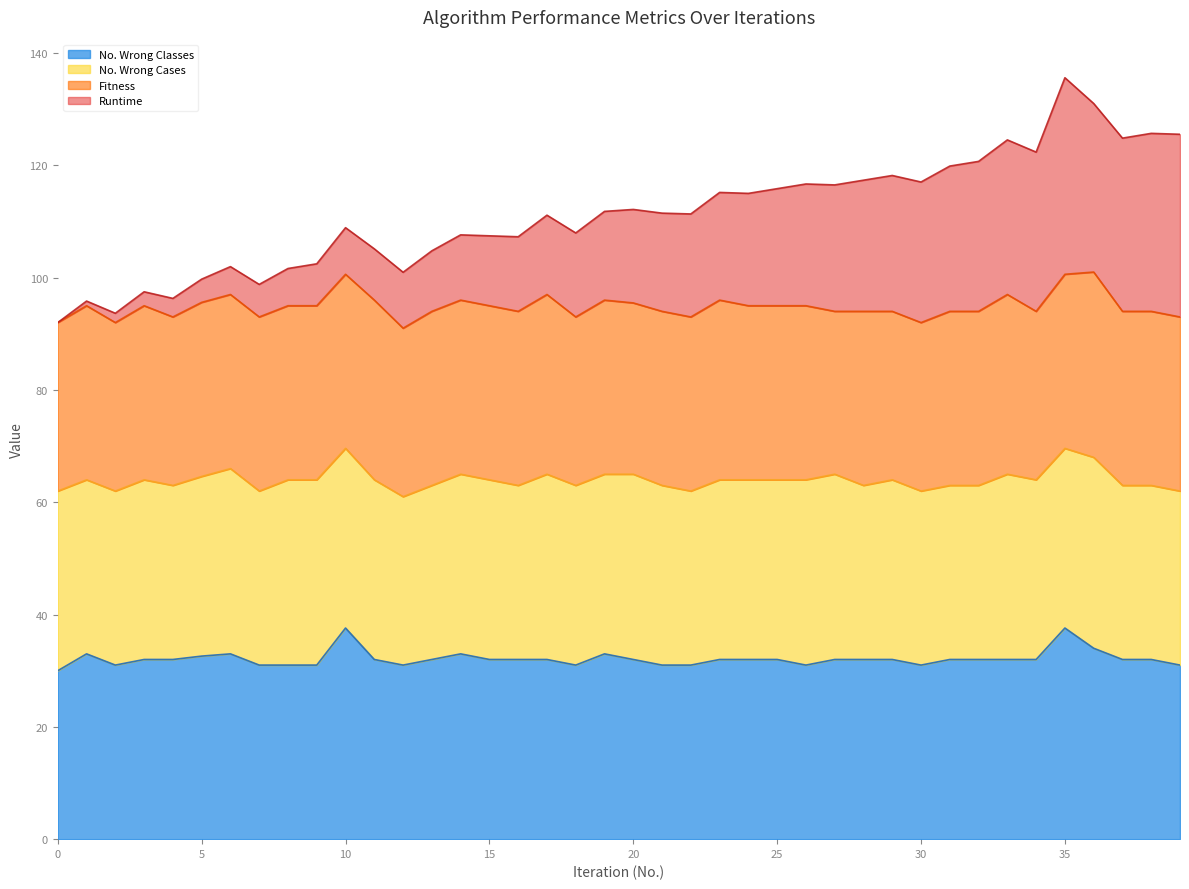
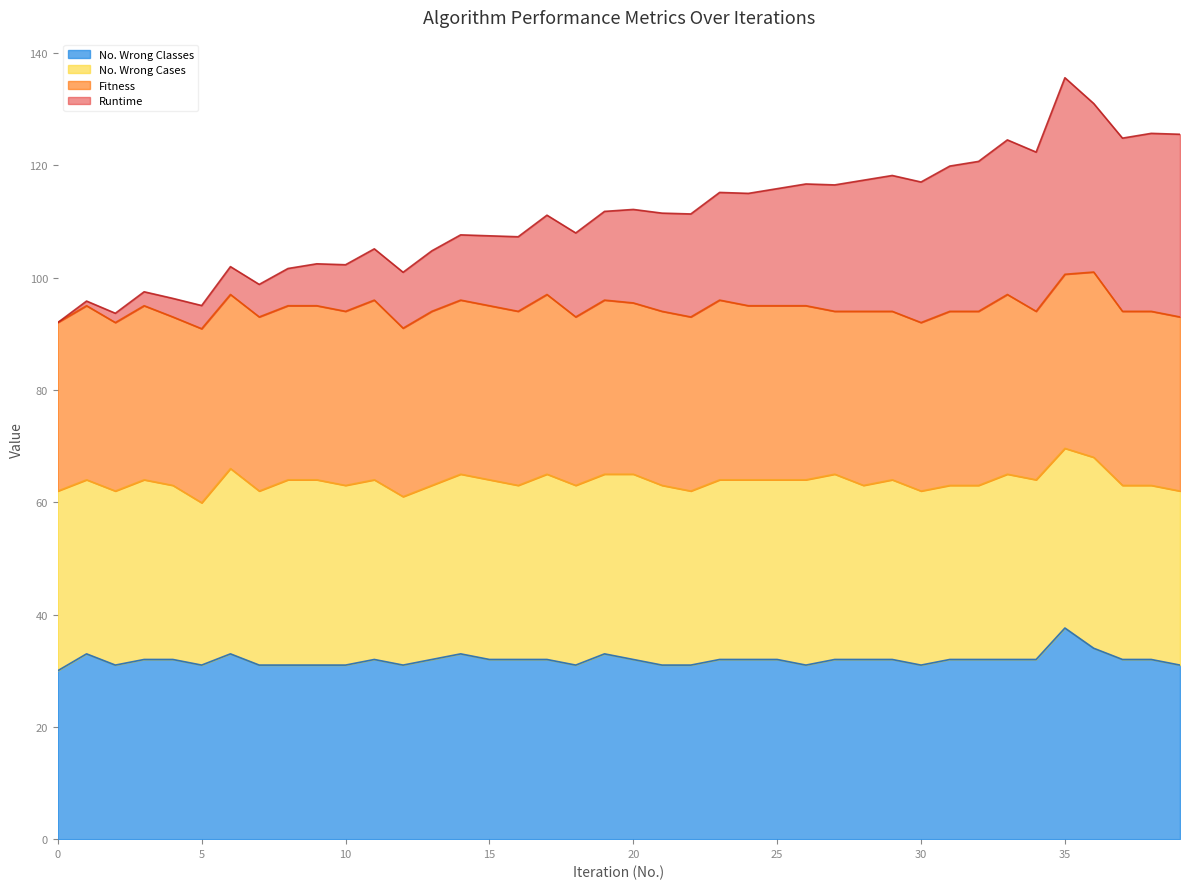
No. Wrong Classes, 5: 33 -> 31
No. Wrong Cases, 5: 32 -> 29
No. Wrong Classes, 10: 38 -> 31
